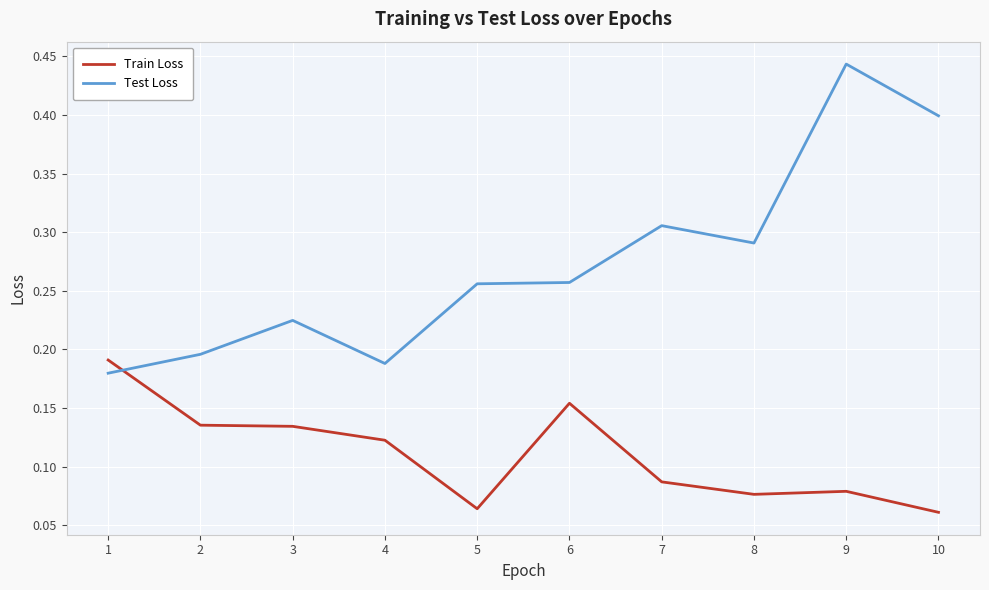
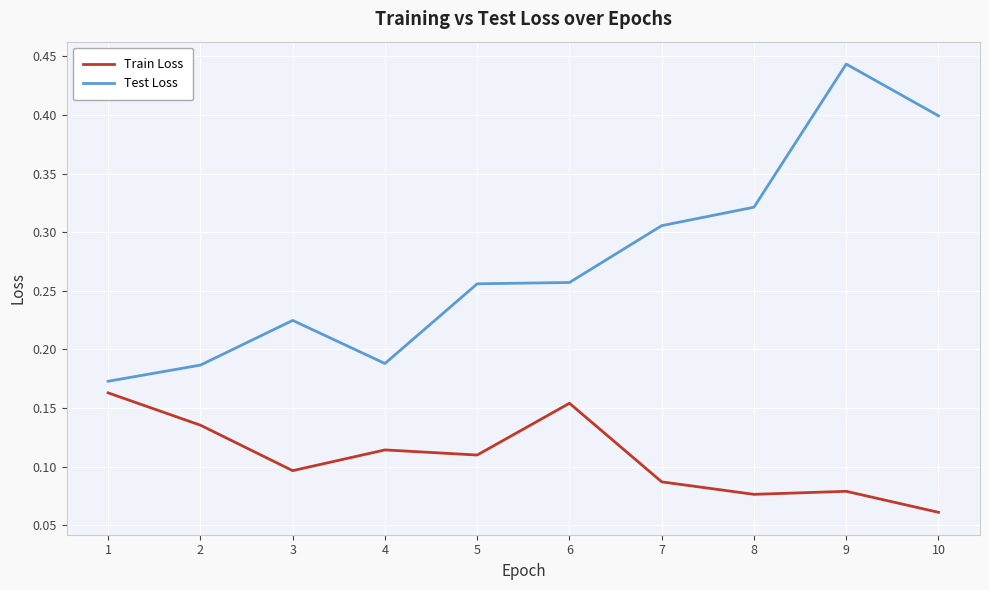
Train Loss, 1: 0.191 -> 0.163
Test Loss, 1: 0.180 -> 0.173
Test Loss, 2: 0.196 -> 0.187
Train Loss, 3: 0.134 -> 0.096
Train Loss, 4: 0.122 -> 0.114
Train Loss, 5: 0.064 -> 0.110
Test Loss, 8: 0.291 -> 0.321
